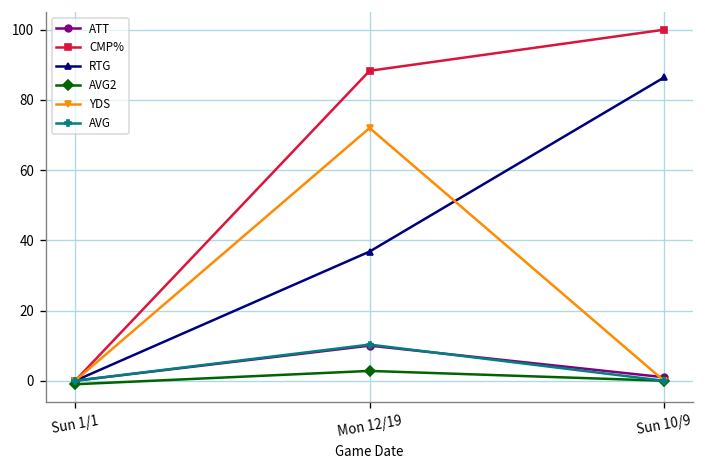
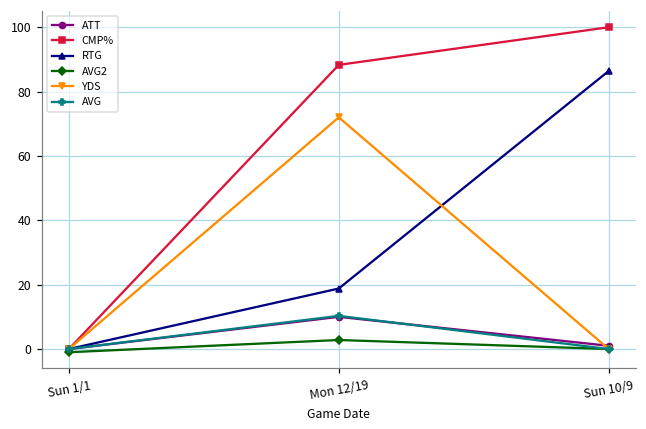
RTG, Mon 12/19: 37 -> 19
